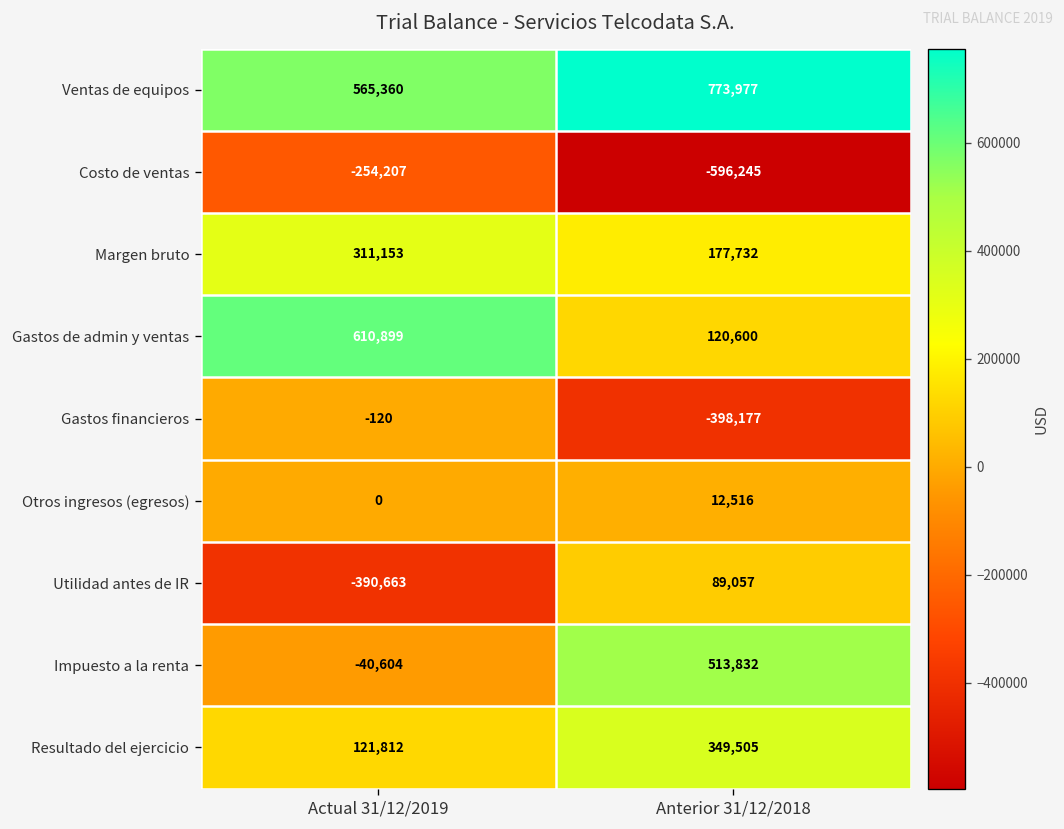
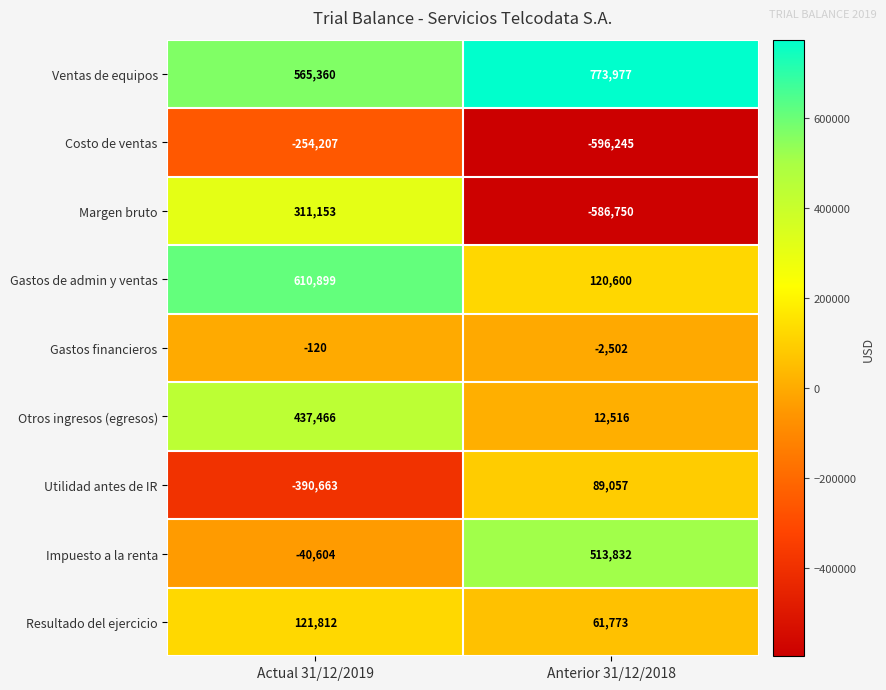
Margen bruto, Anterior 31/12/2018: 177,732 -> -586,750
Gastos financieros, Anterior 31/12/2018: -398,177 -> -2,502
Otros ingresos (egresos), Actual 31/12/2019: 0 -> 437,466
Resultado del ejercicio, Anterior 31/12/2018: 349,505 -> 61,773
